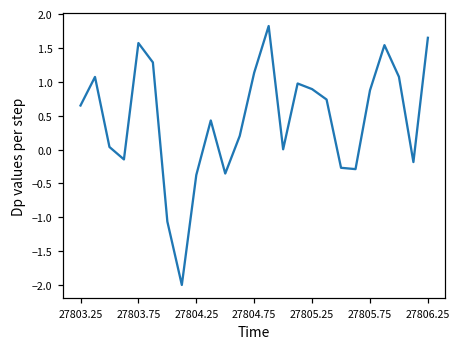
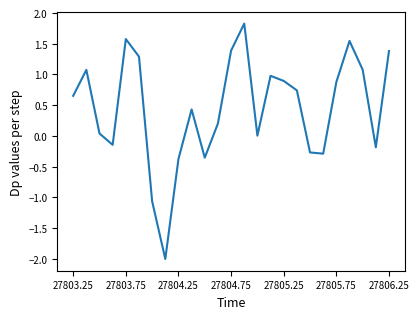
27804.75: 1.1 -> 1.4
27806.25: 1.7 -> 1.4
